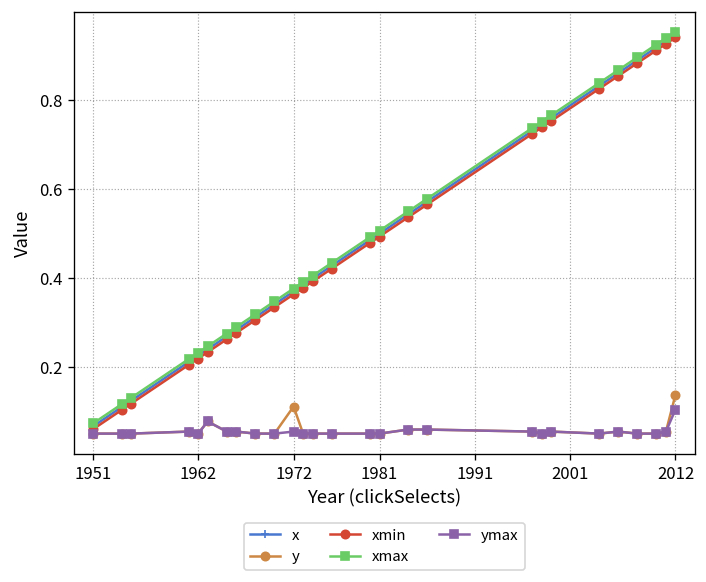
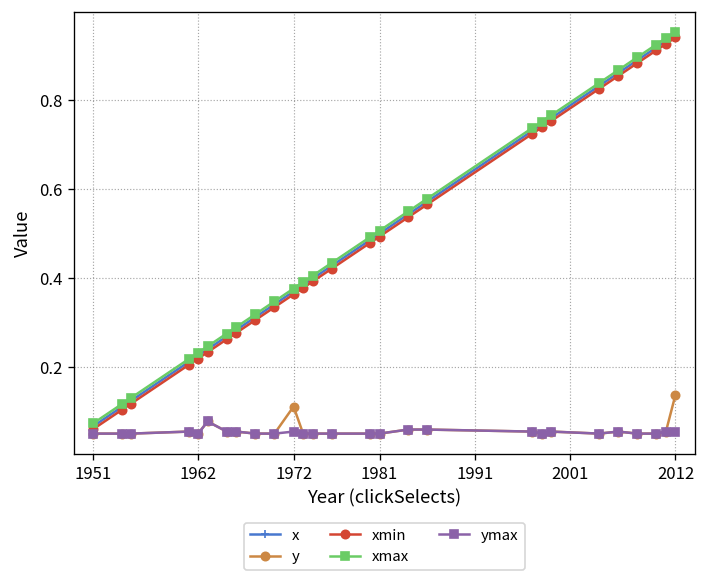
ymax, 2012: 0.10 -> 0.05
